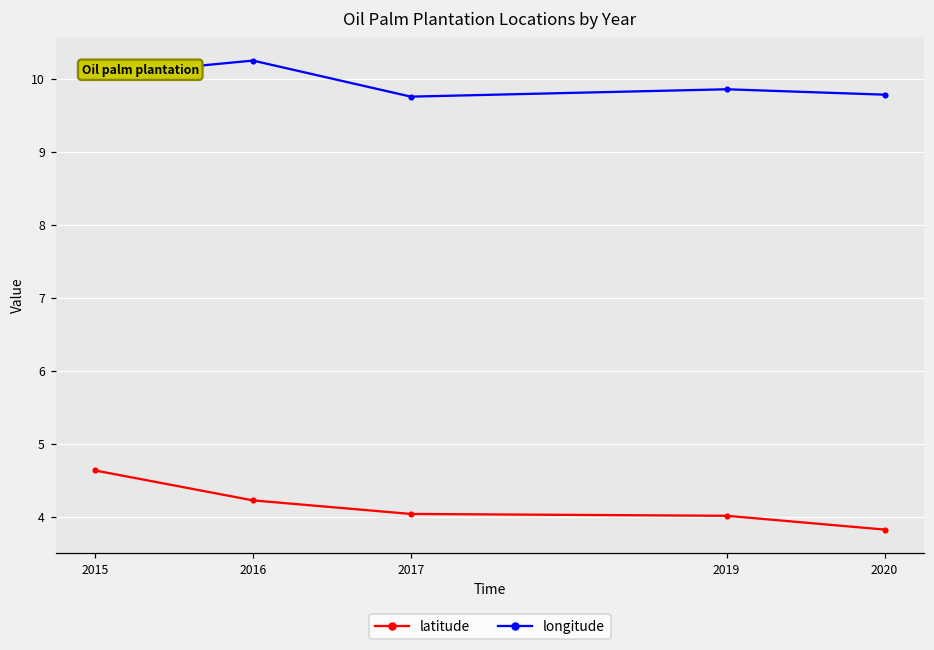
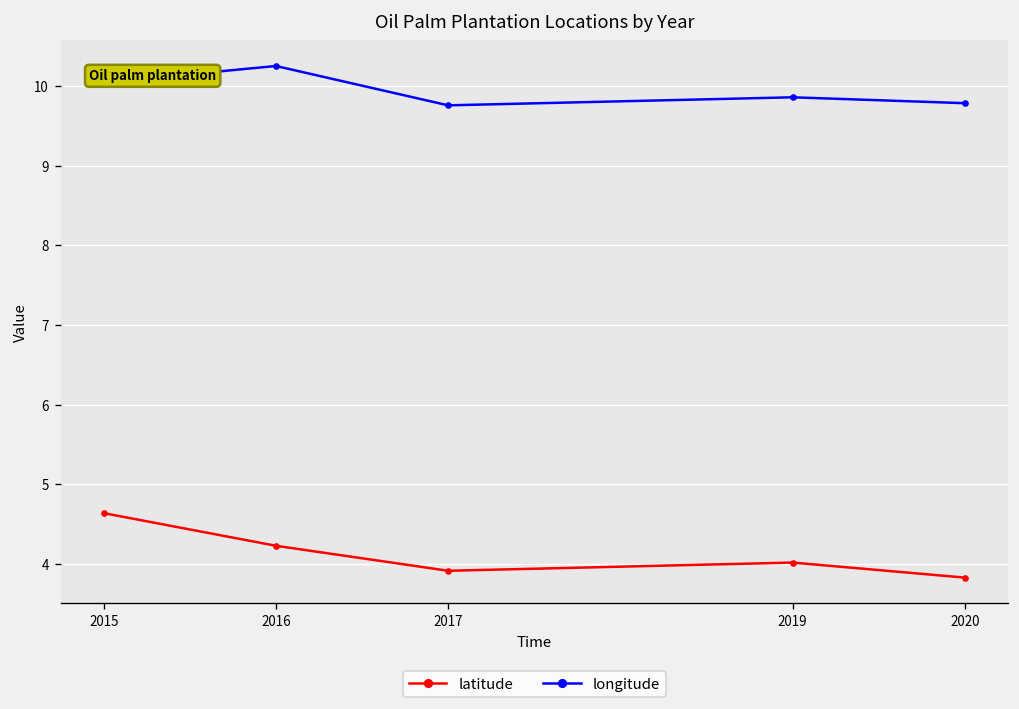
latitude, 2017: 4.0 -> 3.9
